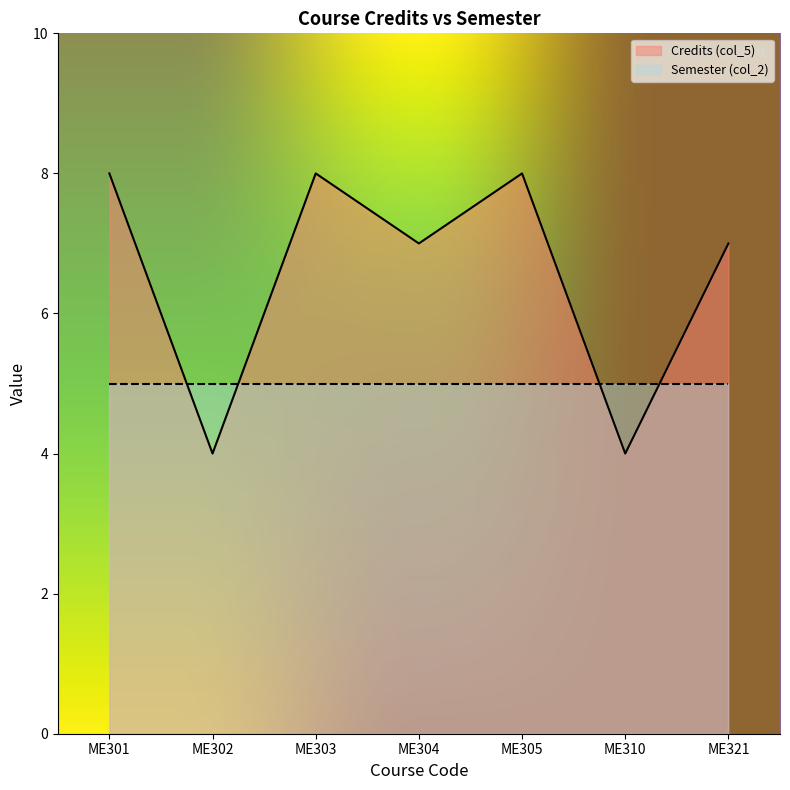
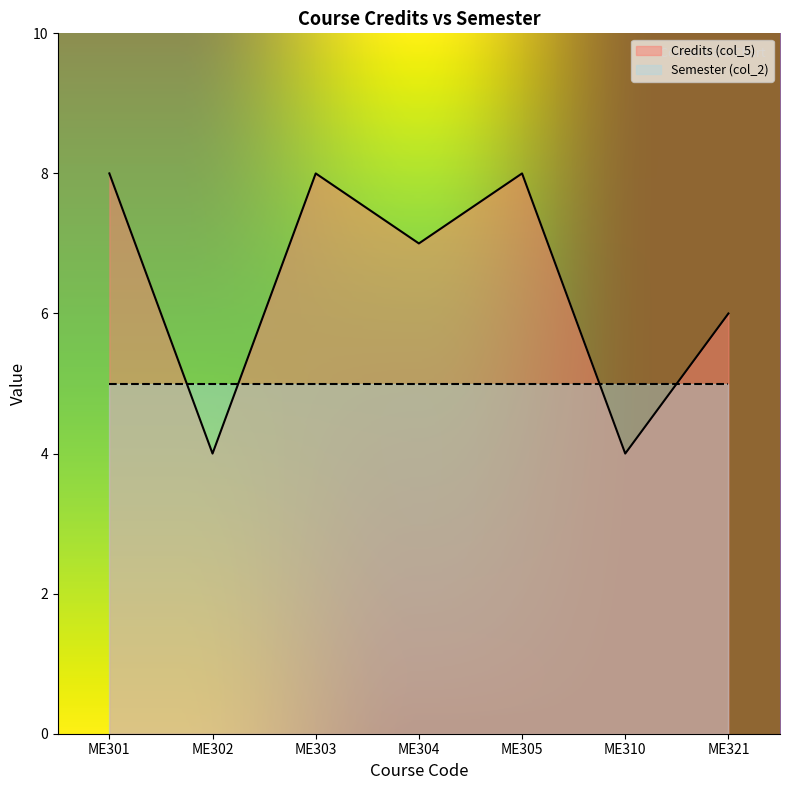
Credits (col_5), ME321: 7 -> 6
